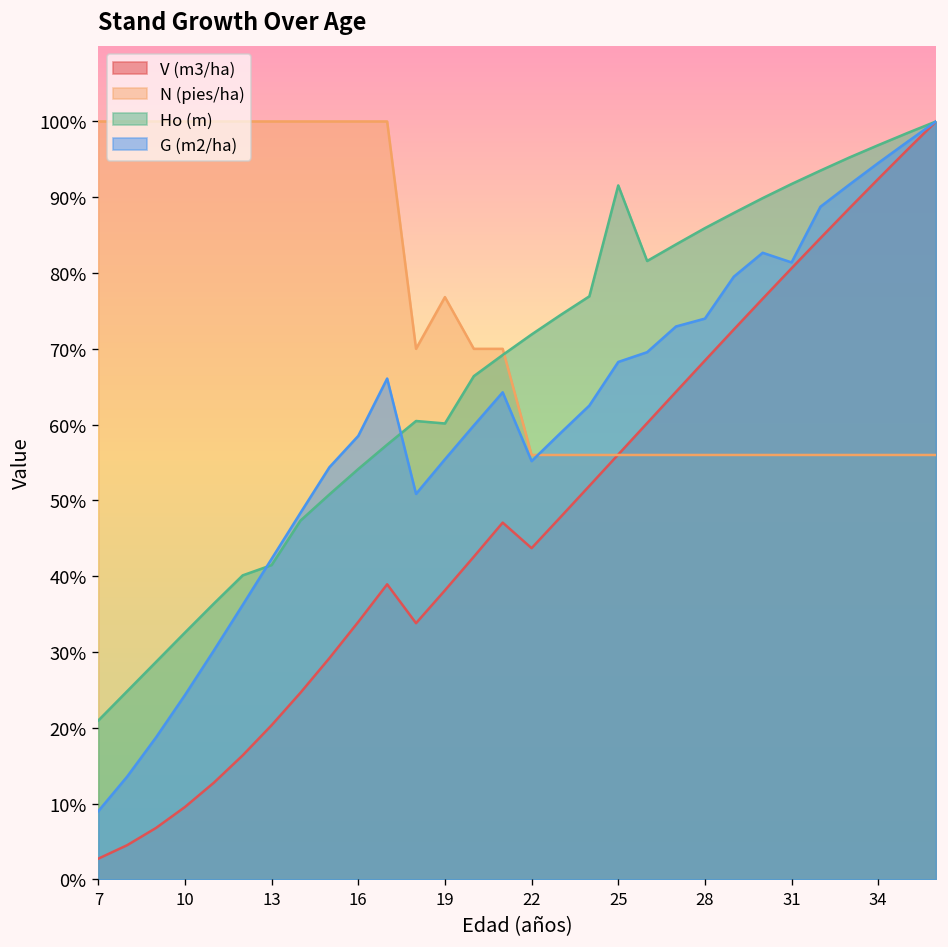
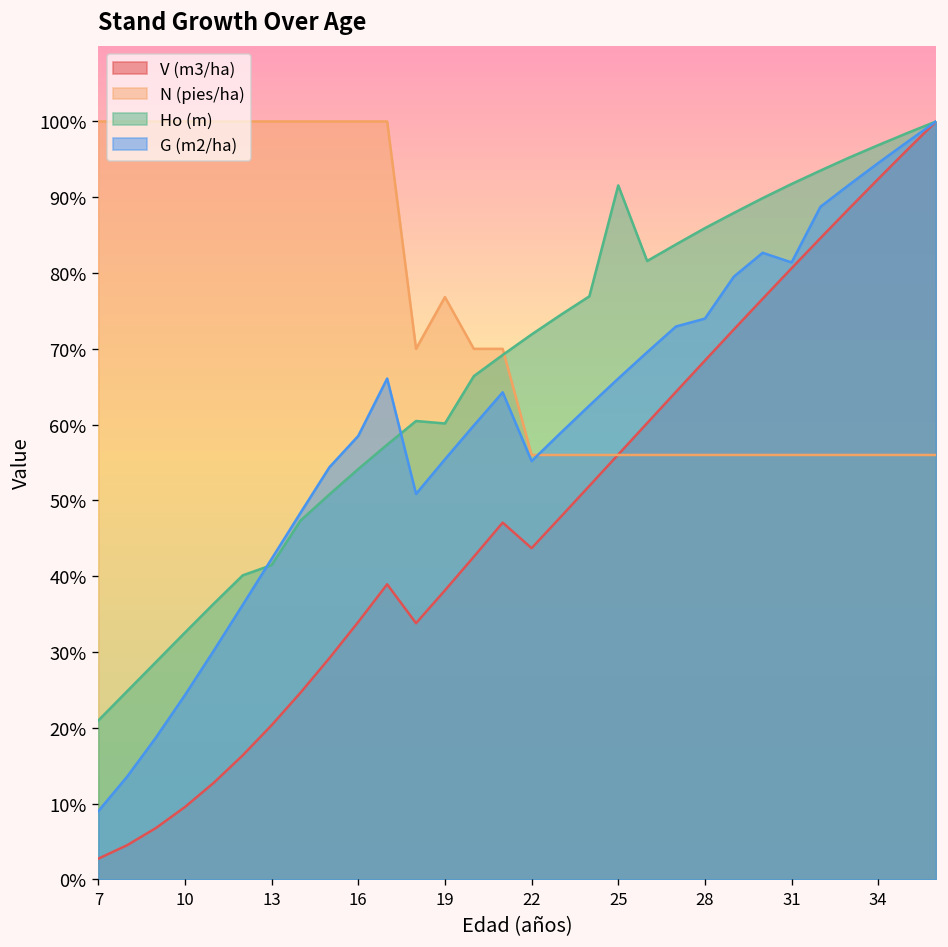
G (m2/ha), 25: 68% -> 66%
